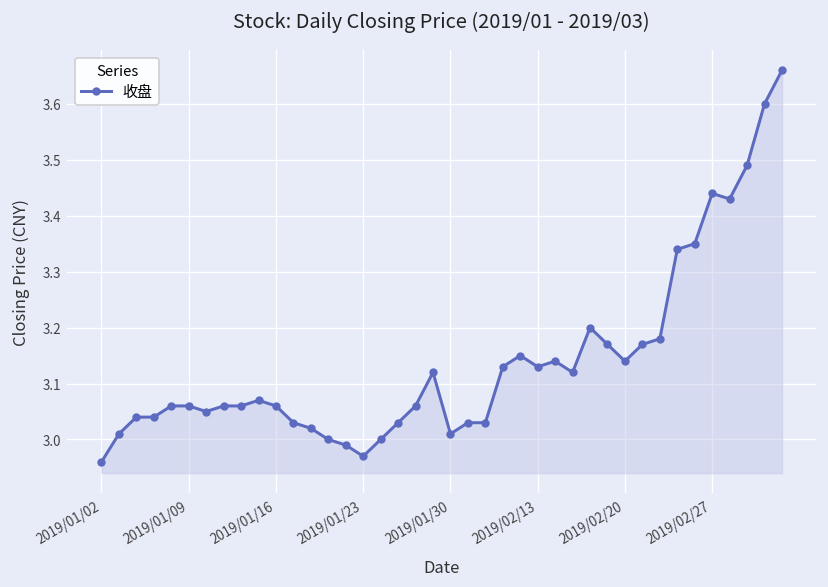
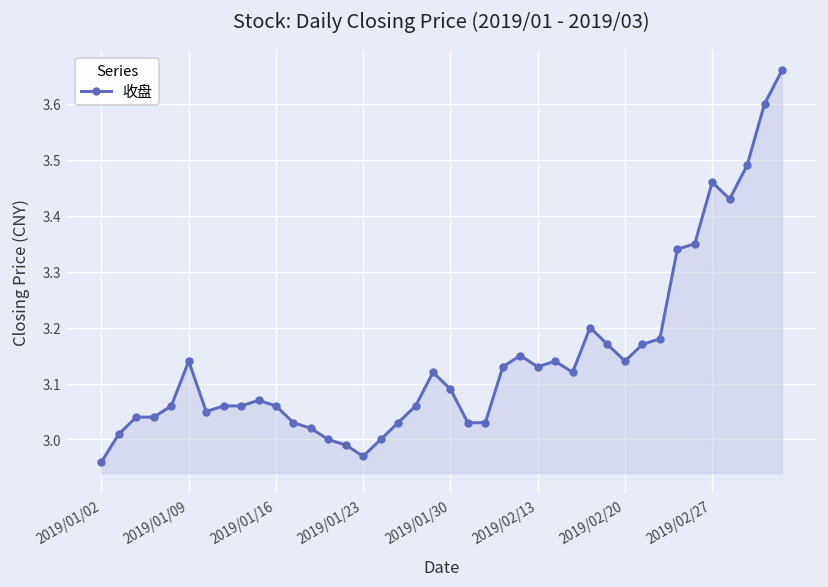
2019/01/09: 3.06 -> 3.14
2019/01/30: 3.01 -> 3.09
2019/02/27: 3.44 -> 3.46
